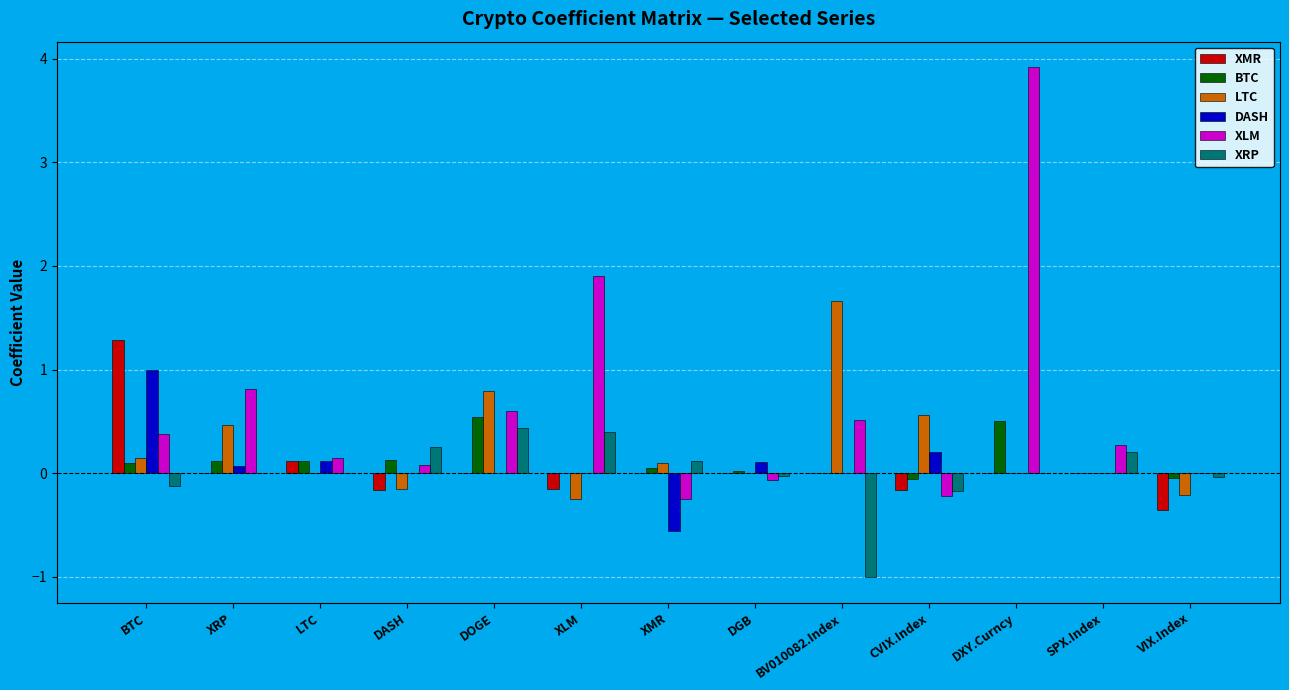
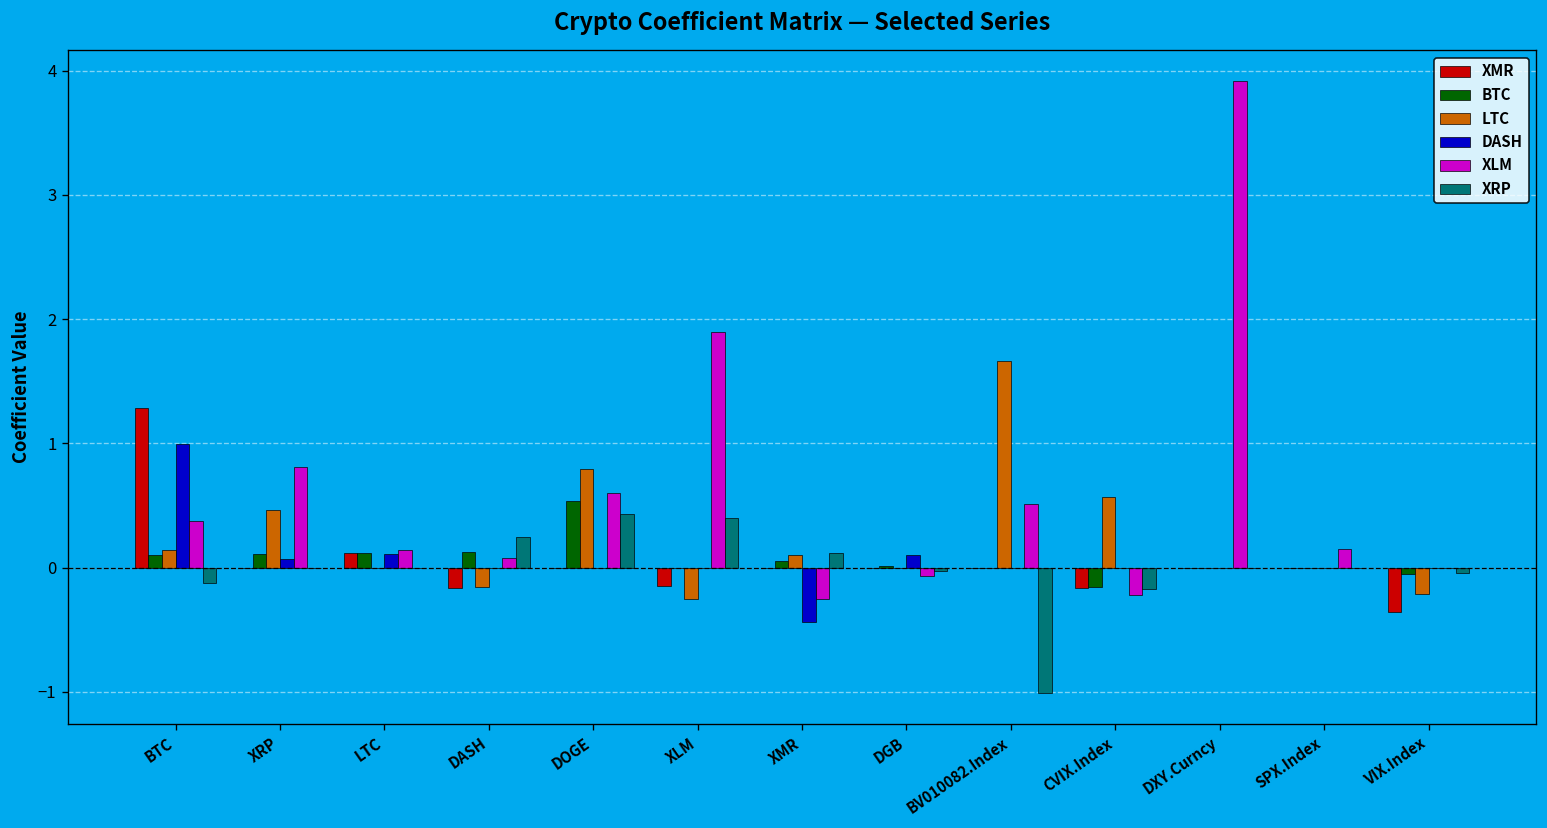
DASH, XMR: -0.56 -> -0.44
BTC, CVIX.Index: -0.06 -> -0.16
DASH, CVIX.Index: 0.2 -> 0.0
BTC, DXY.Curncy: 0.5 -> 0.0
XLM, SPX.Index: 0.27 -> 0.15
XRP, SPX.Index: 0.2 -> 0.0
